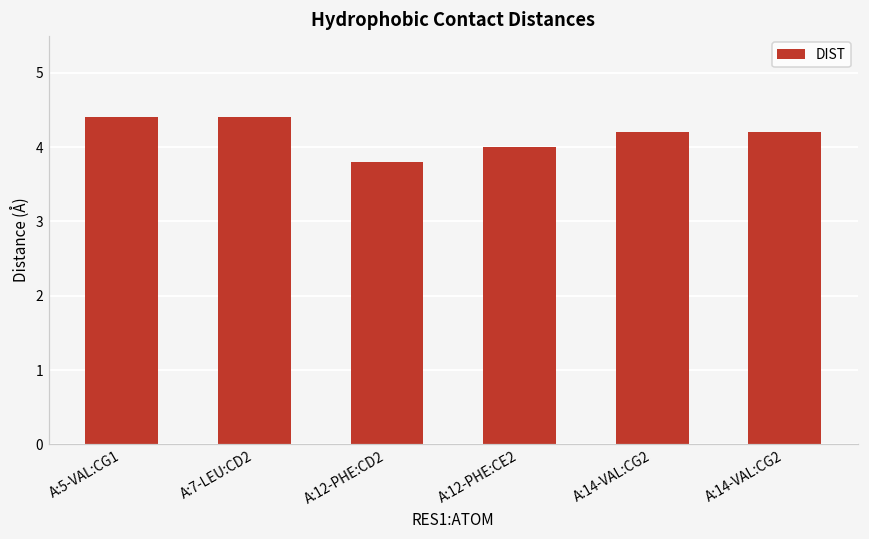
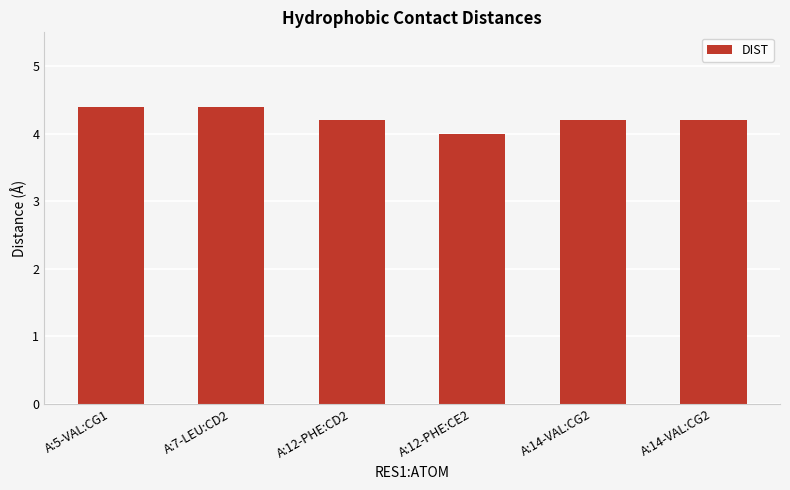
A:12-PHE:CD2: 3.8 -> 4.2
